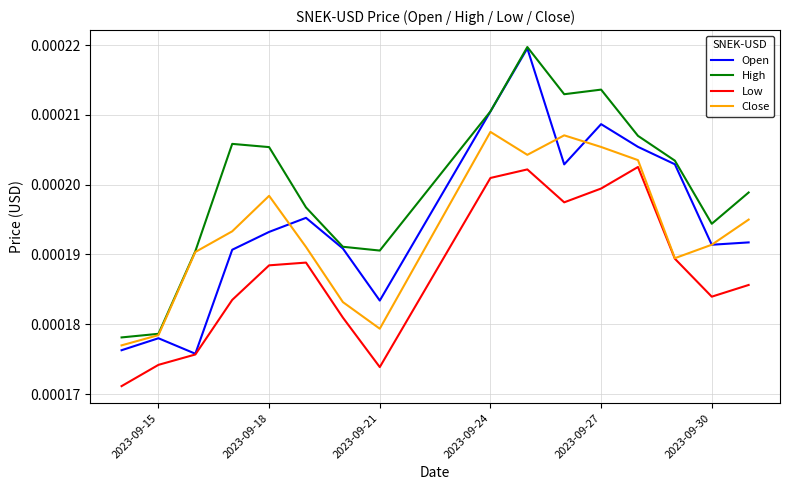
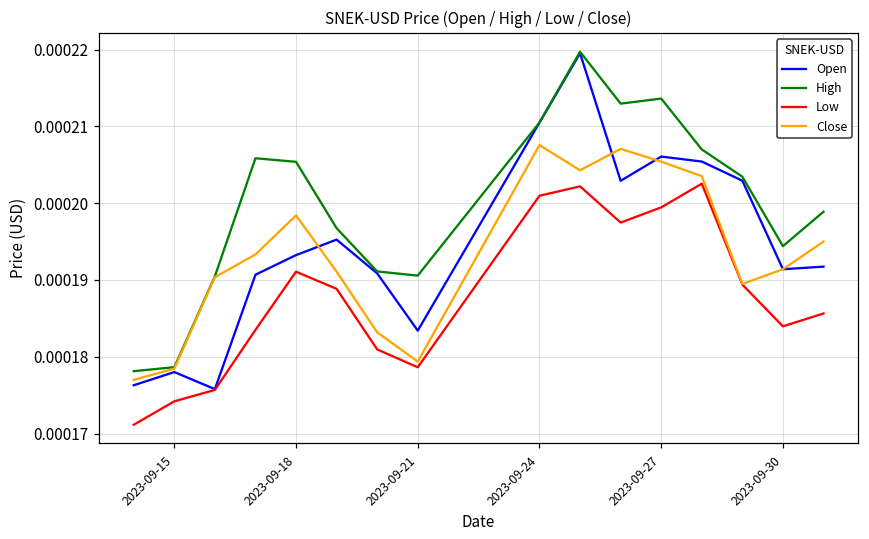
Low, 2023-09-18: 0.000188 -> 0.000191
Low, 2023-09-21: 0.000174 -> 0.000179
Open, 2023-09-27: 0.000209 -> 0.000206
